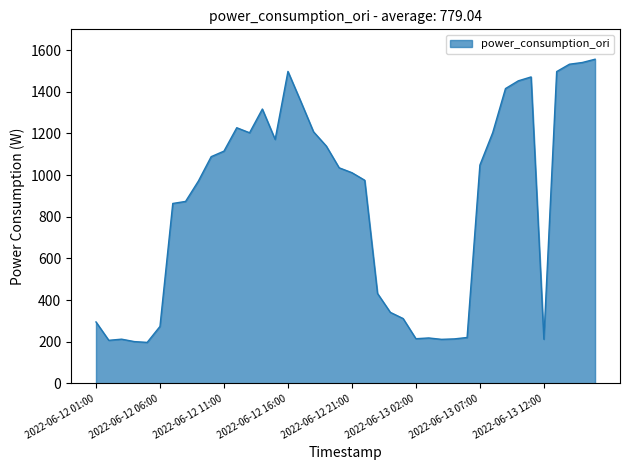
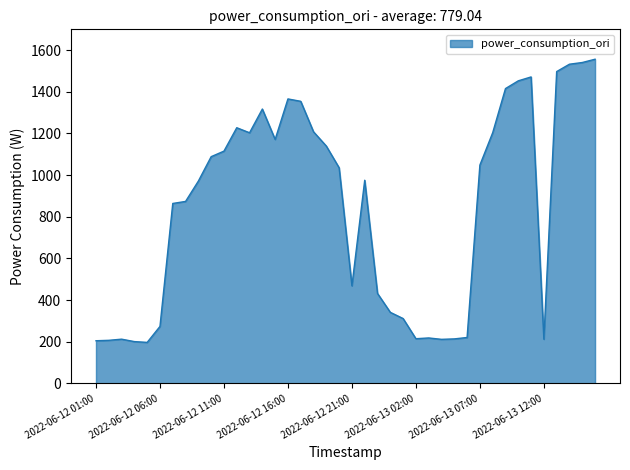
2022-06-12 01:00: 300 -> 210
2022-06-12 16:00: 1500 -> 1370
2022-06-12 21:00: 1010 -> 470
